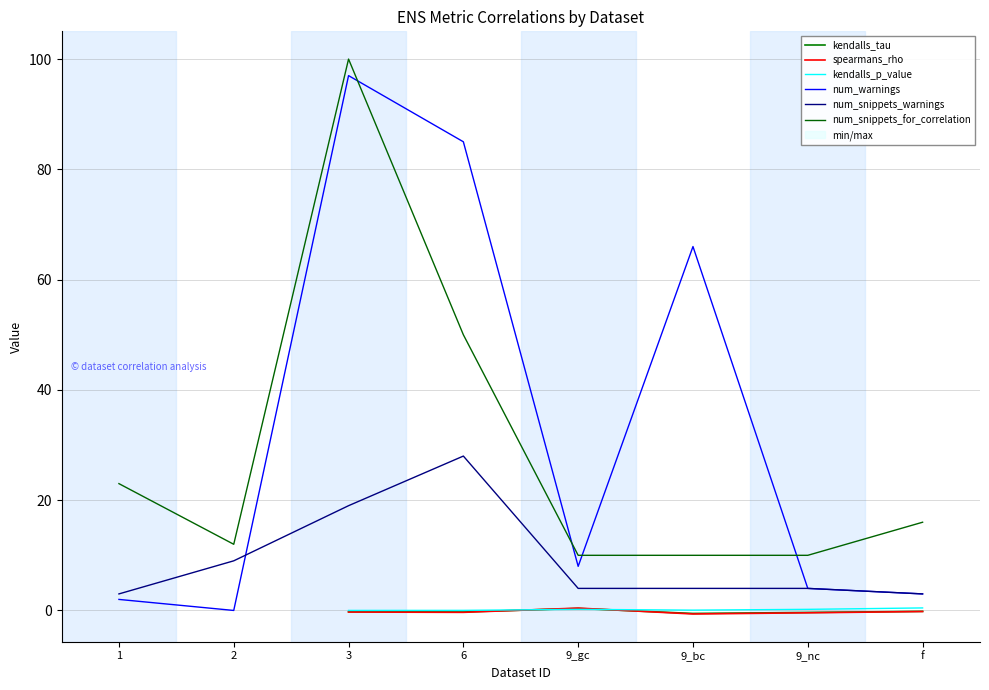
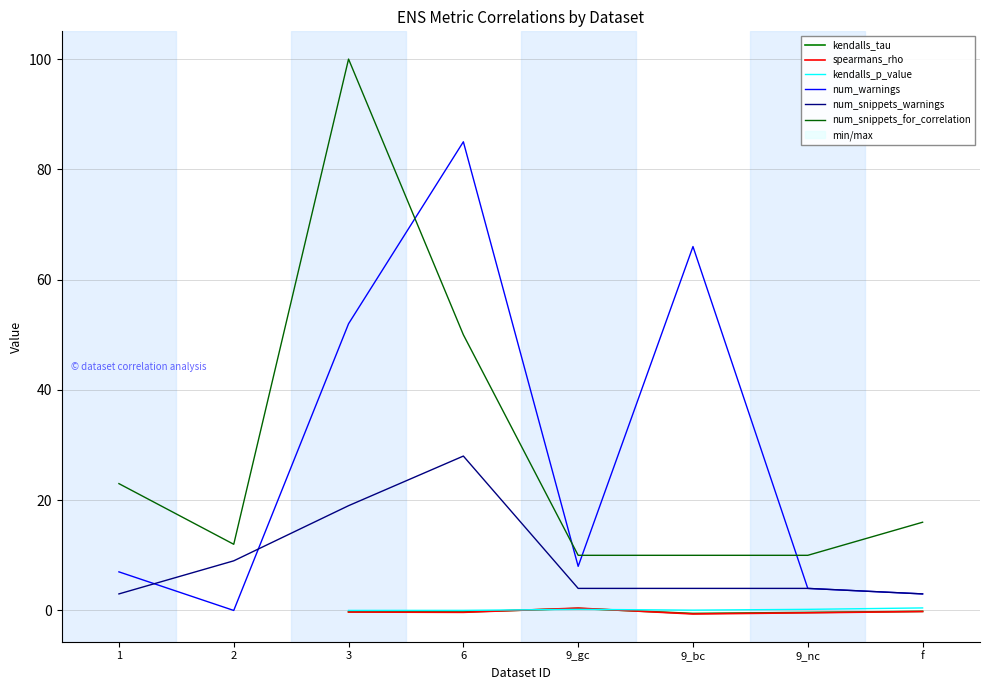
num_warnings, 1: 2 -> 7
num_warnings, 3: 97 -> 52
